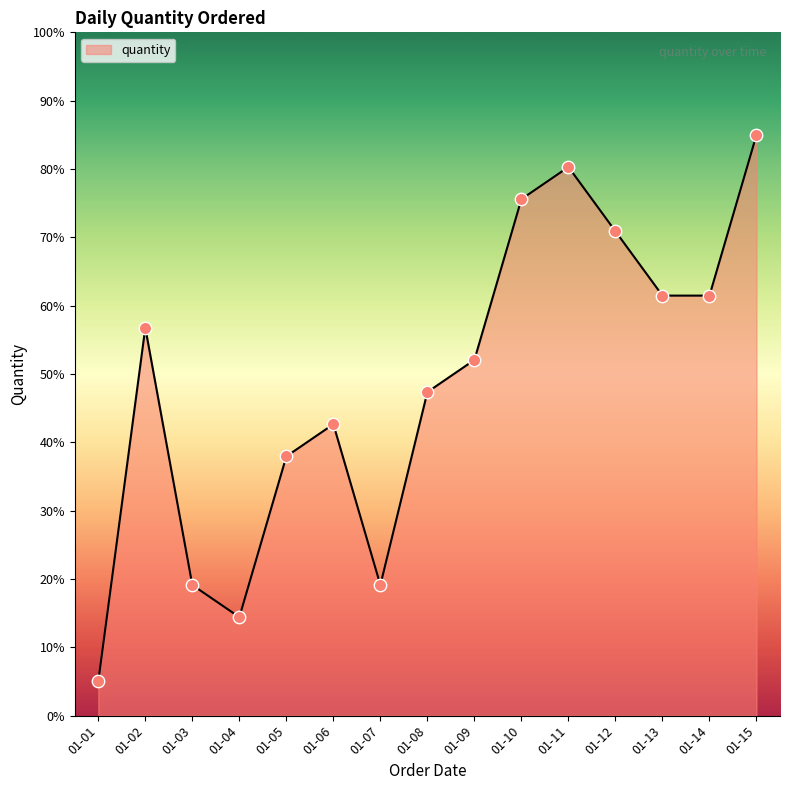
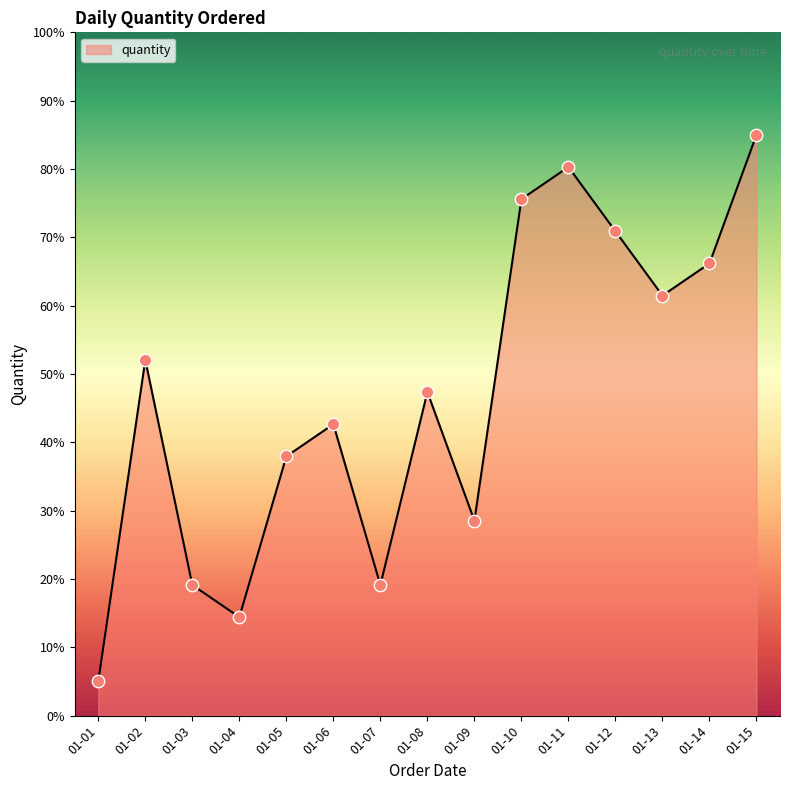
01-02: 57% -> 52%
01-09: 52% -> 29%
01-14: 61% -> 66%
